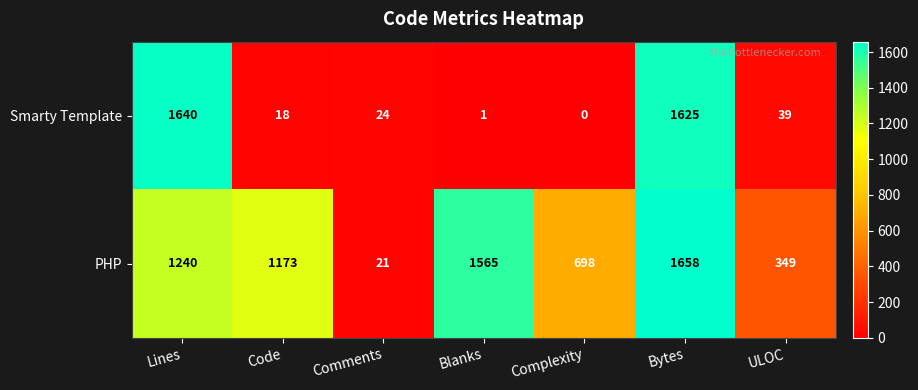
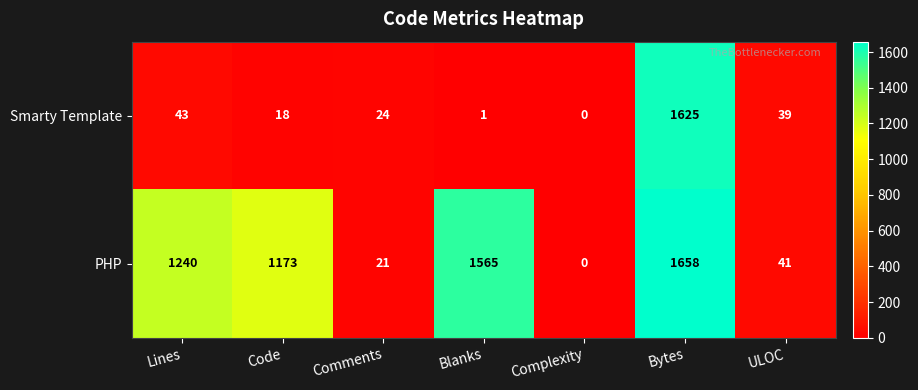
Smarty Template, Lines: 1640 -> 43
PHP, Complexity: 698 -> 0
PHP, ULOC: 349 -> 41
